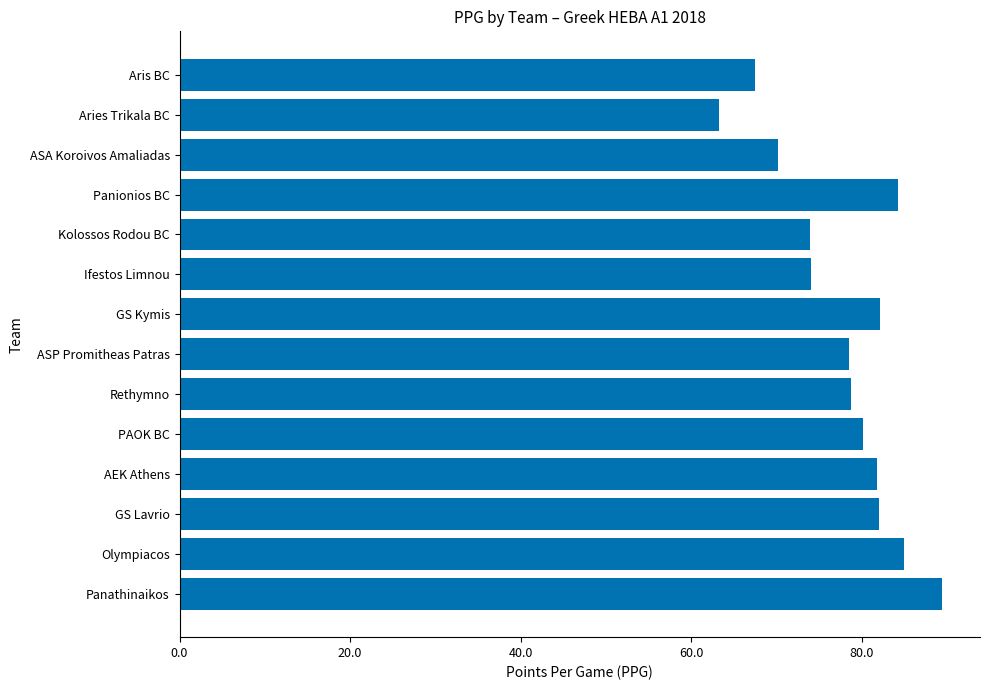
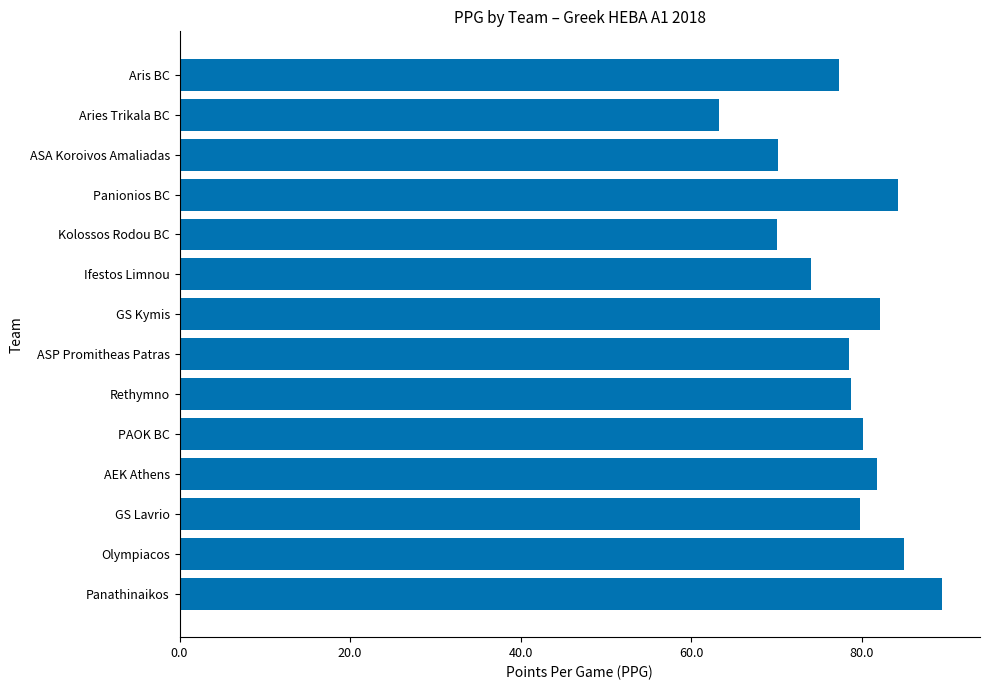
Aris BC: 68 -> 77
Kolossos Rodou BC: 74 -> 70
GS Lavrio: 82 -> 80
